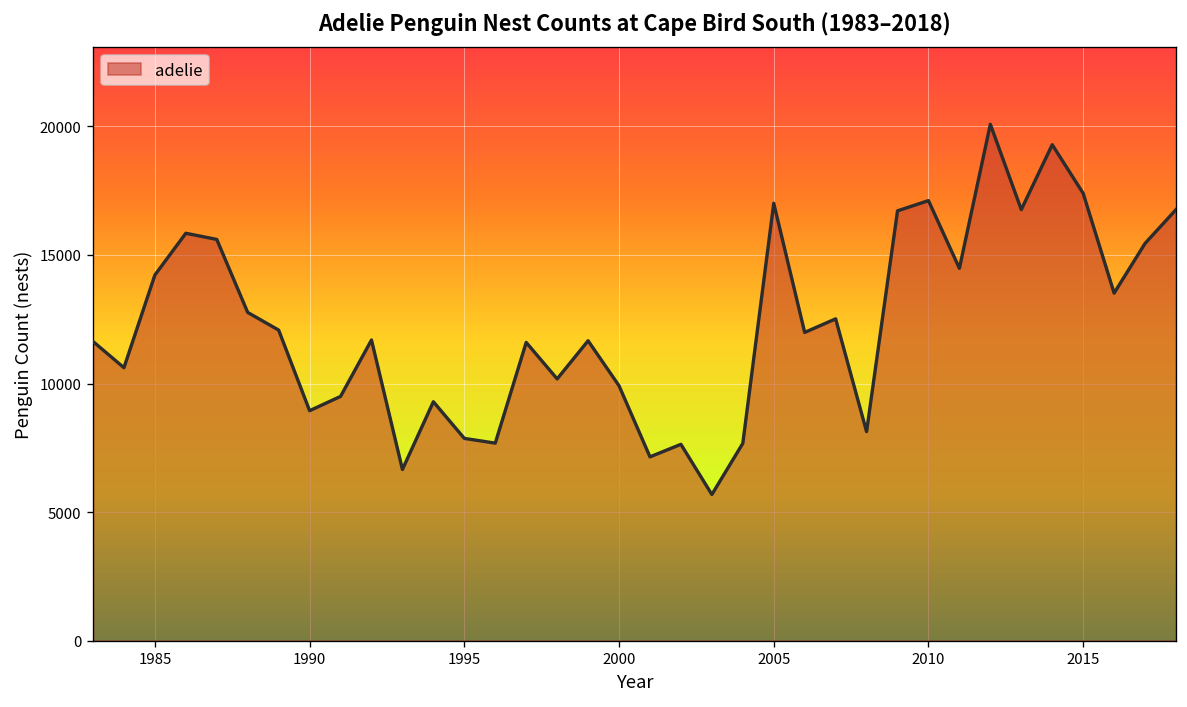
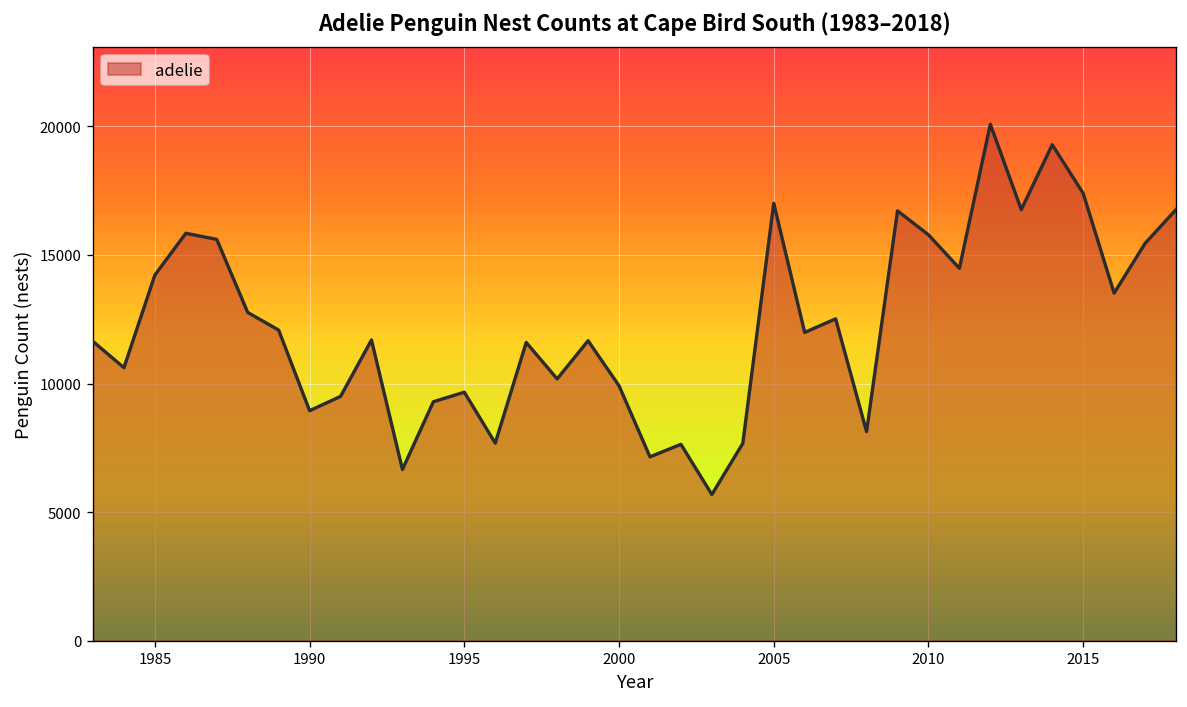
1995: 7900 -> 9700
2010: 17100 -> 15800
